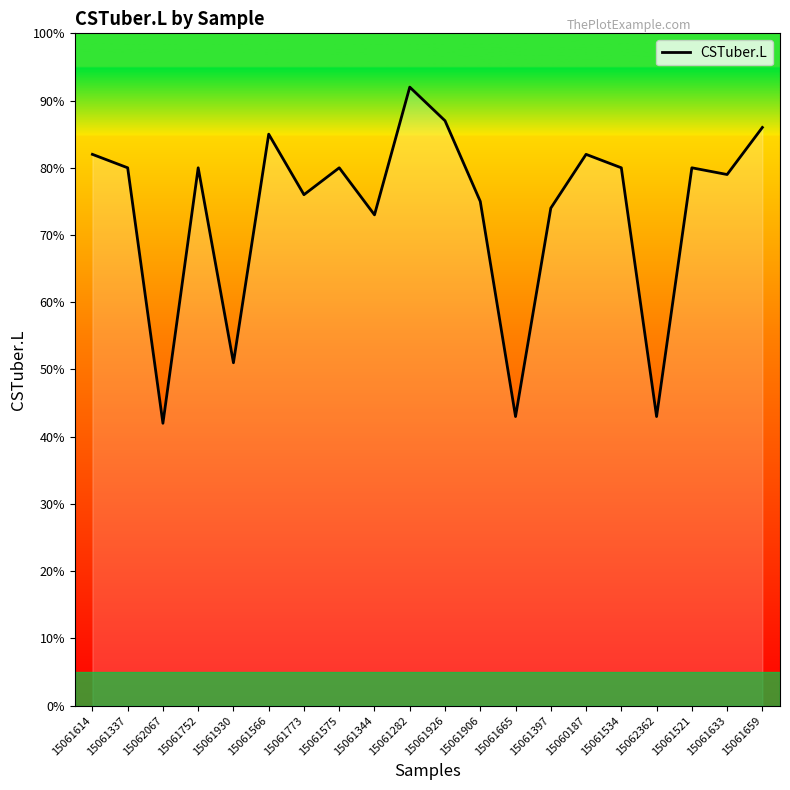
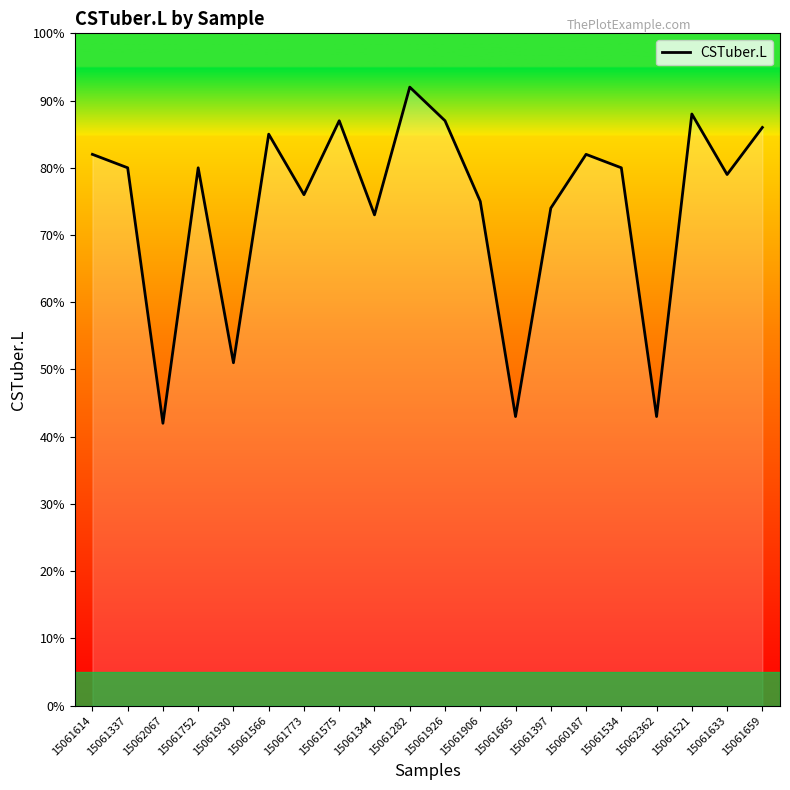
15061575: 80% -> 87%
15061521: 80% -> 88%
